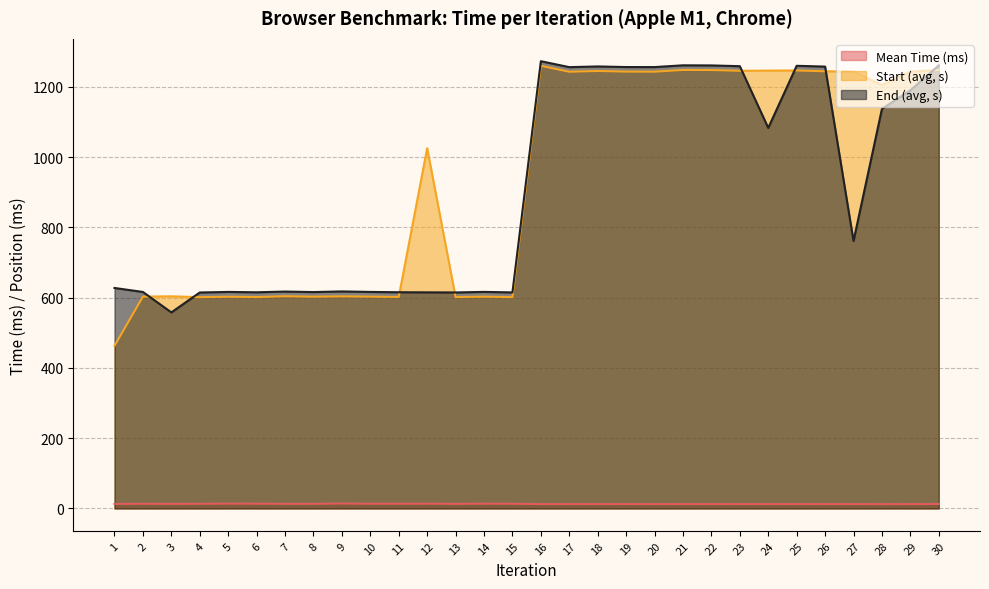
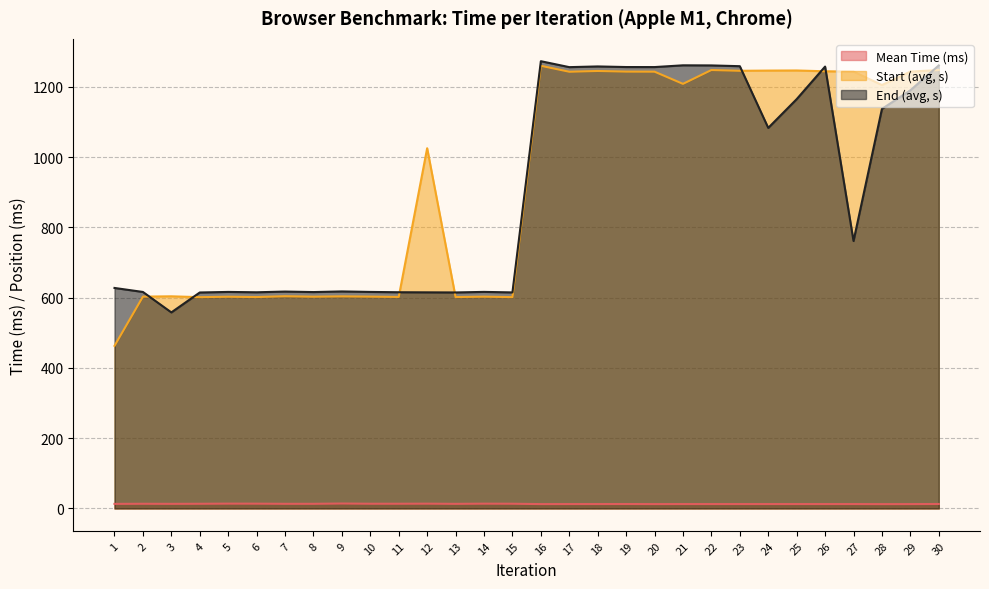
Start (avg, s), 21: 1250 -> 1210
End (avg, s), 25: 1260 -> 1170
